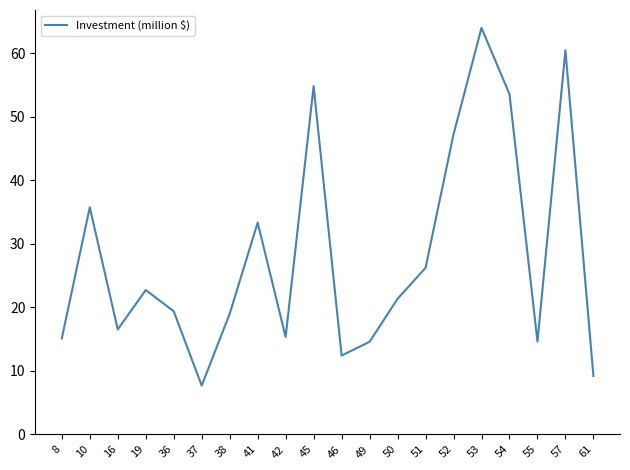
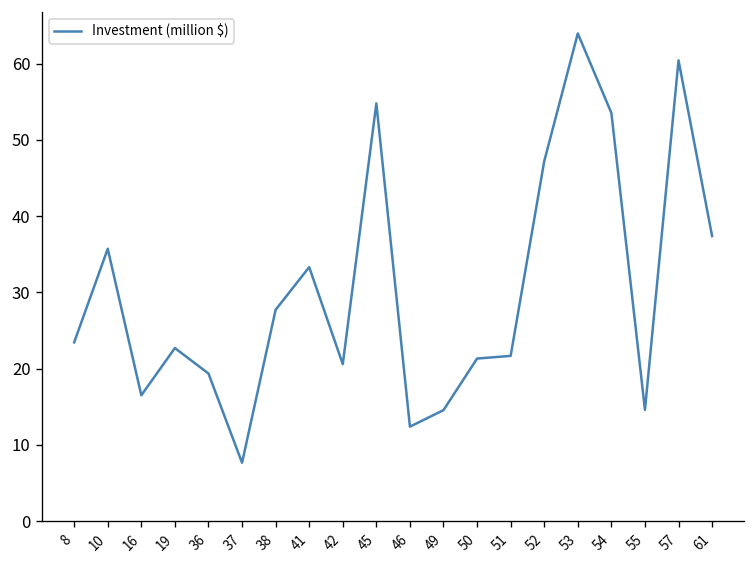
8: 15 -> 23
38: 19 -> 28
42: 15 -> 21
51: 26 -> 22
61: 9 -> 37
